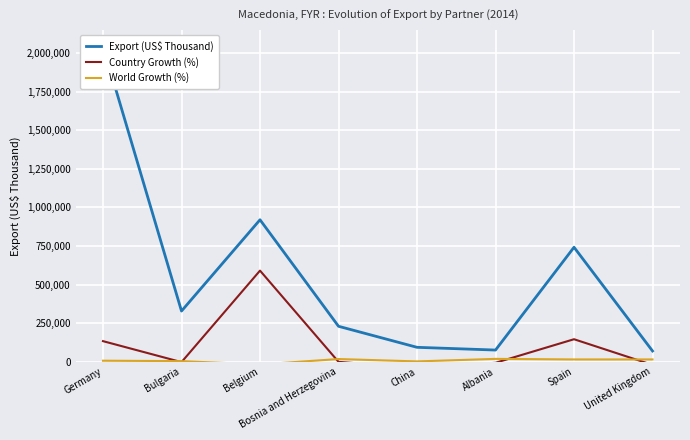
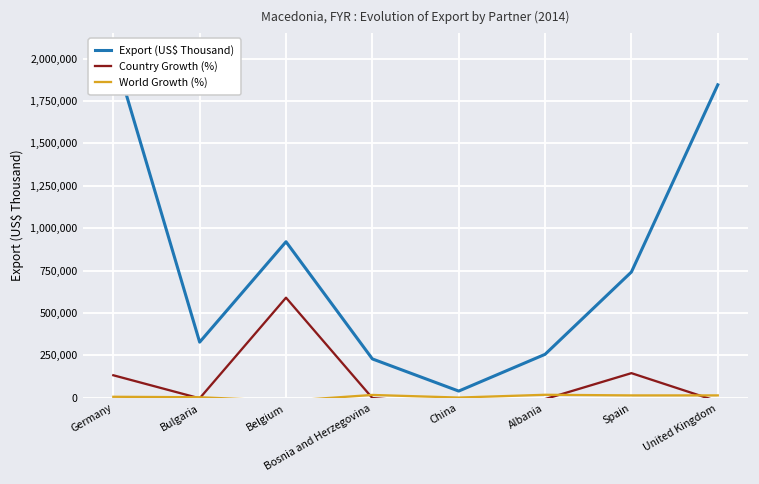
Export (US$ Thousand), China: 90,000 -> 40,000
Export (US$ Thousand), Albania: 70,000 -> 260,000
Export (US$ Thousand), United Kingdom: 70,000 -> 1,850,000
